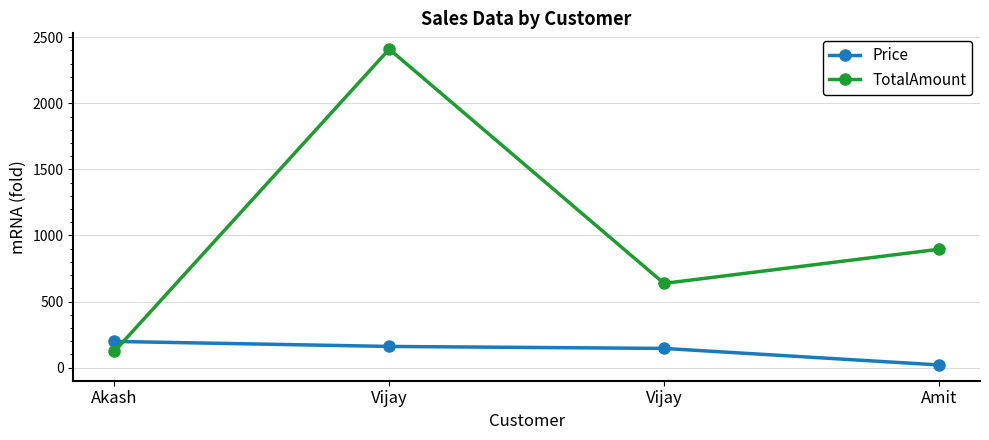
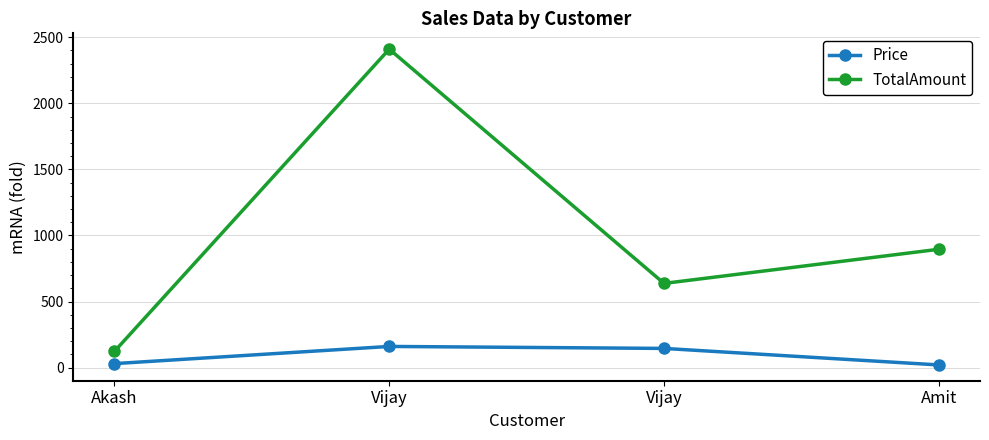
Price, Akash: 200 -> 30
